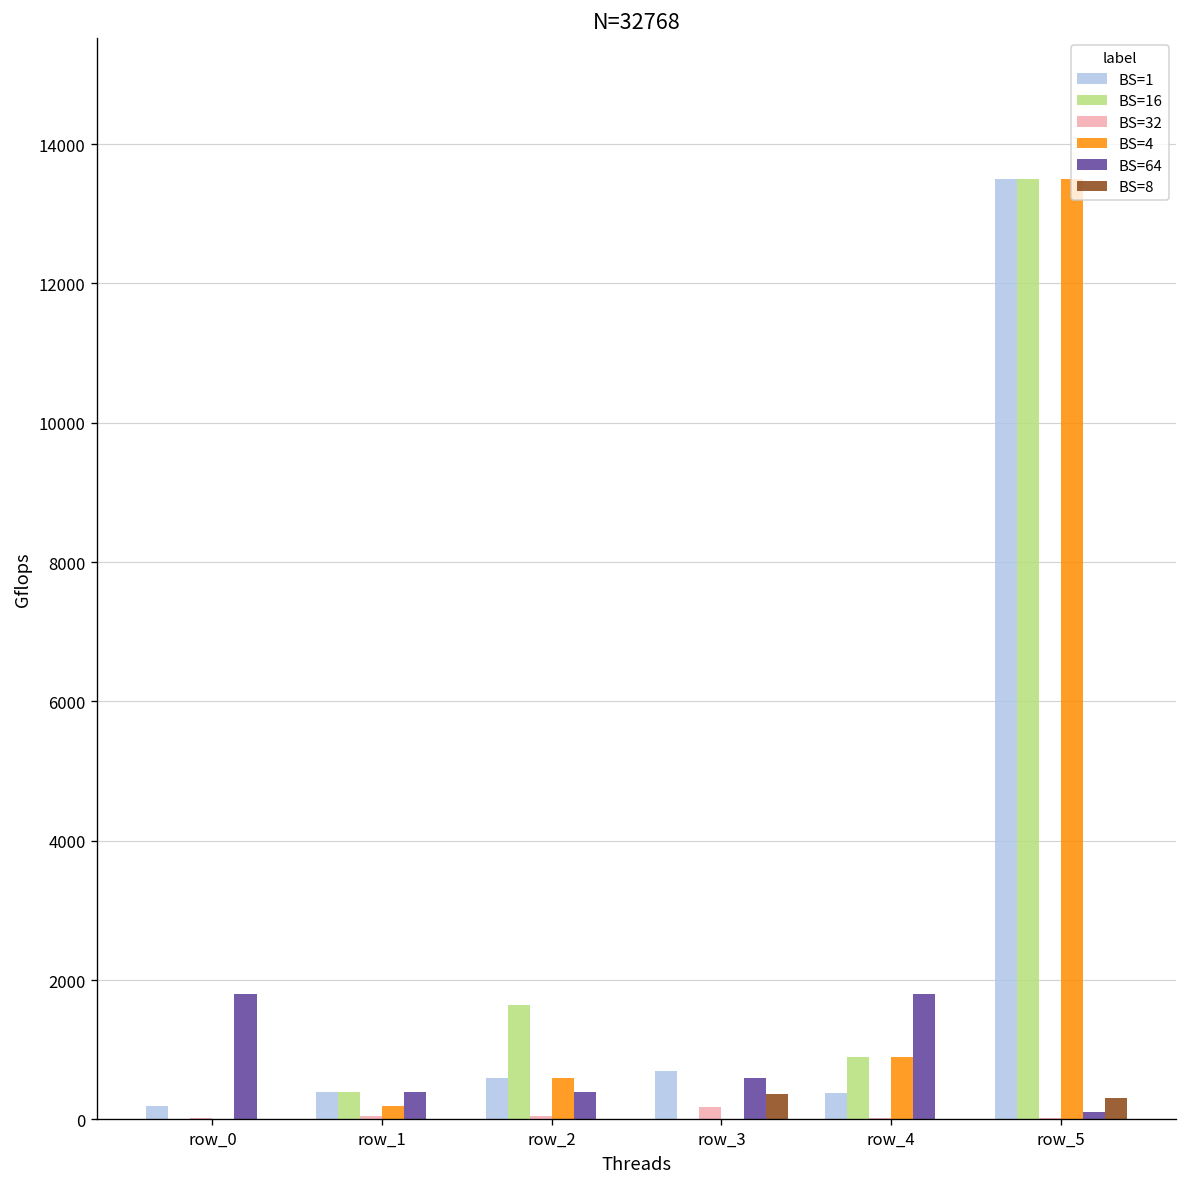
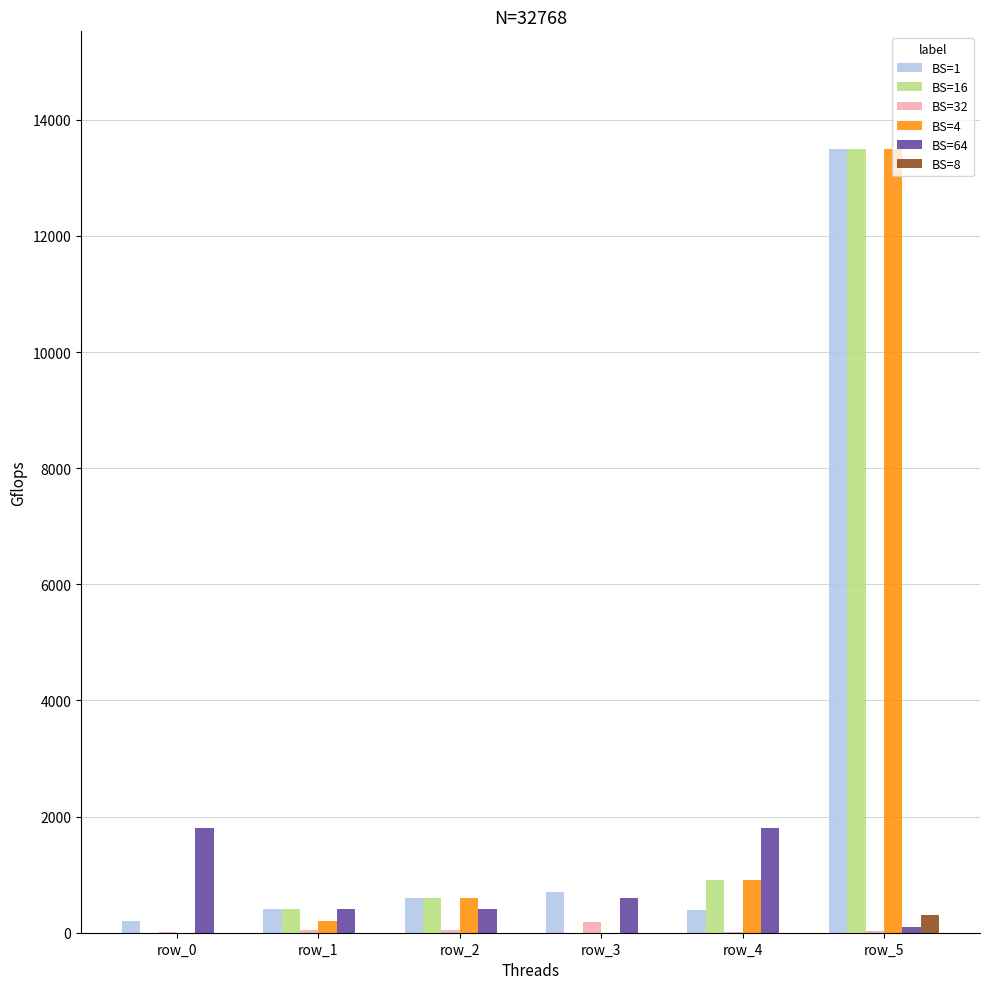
BS=16, row_2: 1600 -> 600
BS=8, row_3: 400 -> 0
